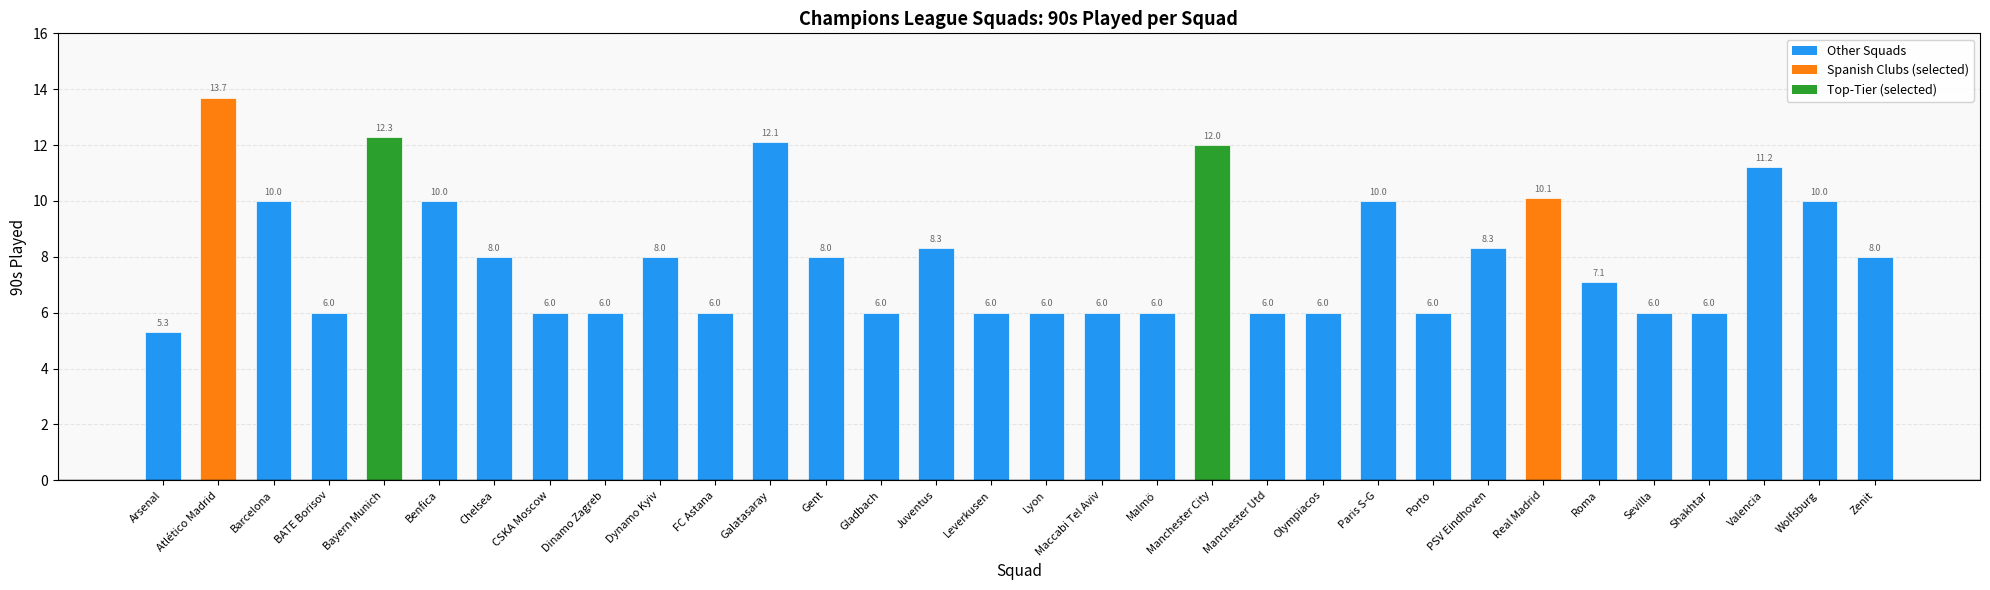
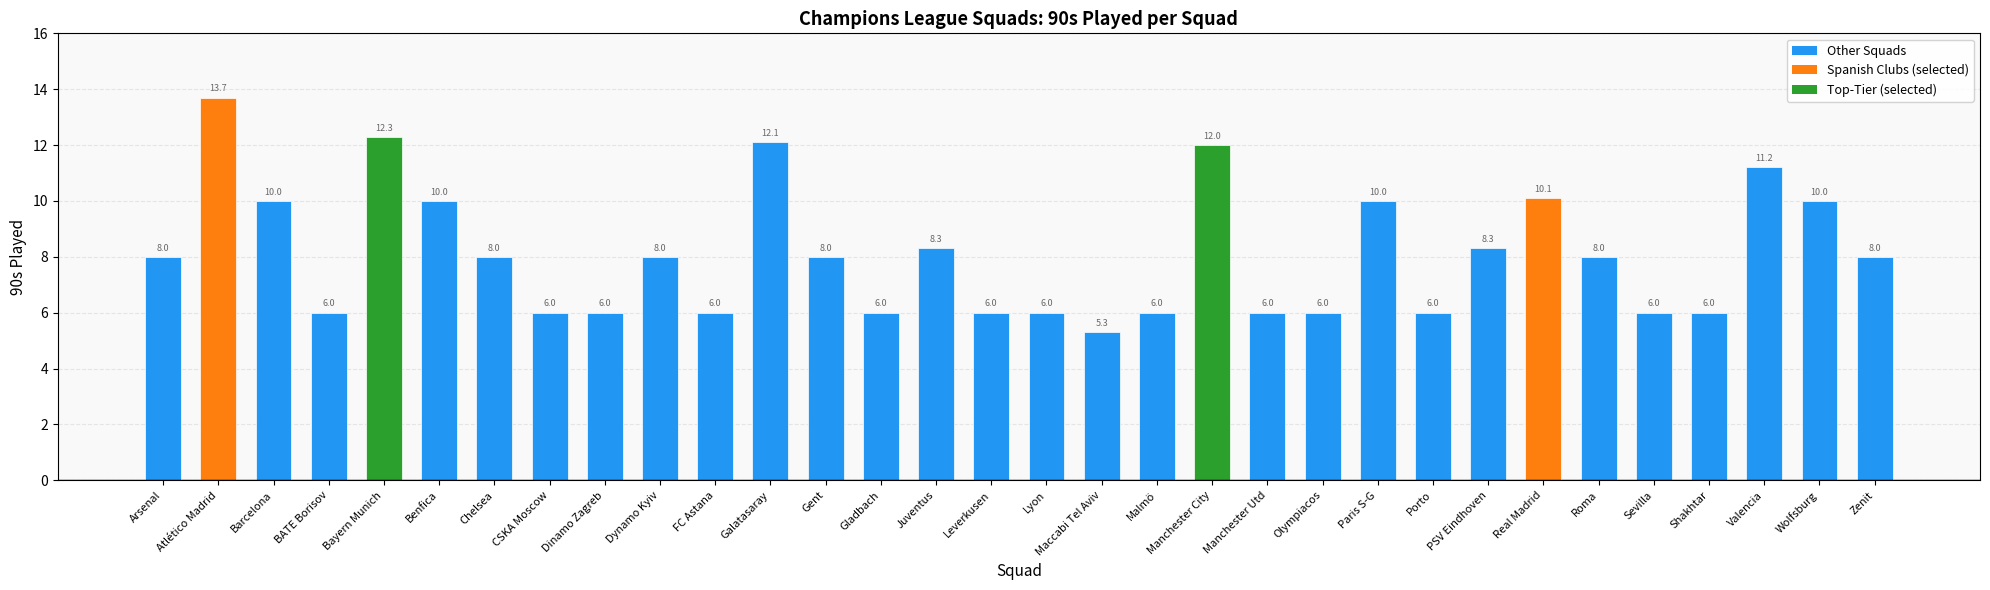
Arsenal: 5.3 -> 8.0
Maccabi Tel Aviv: 6.0 -> 5.3
Roma: 7.1 -> 8.0
